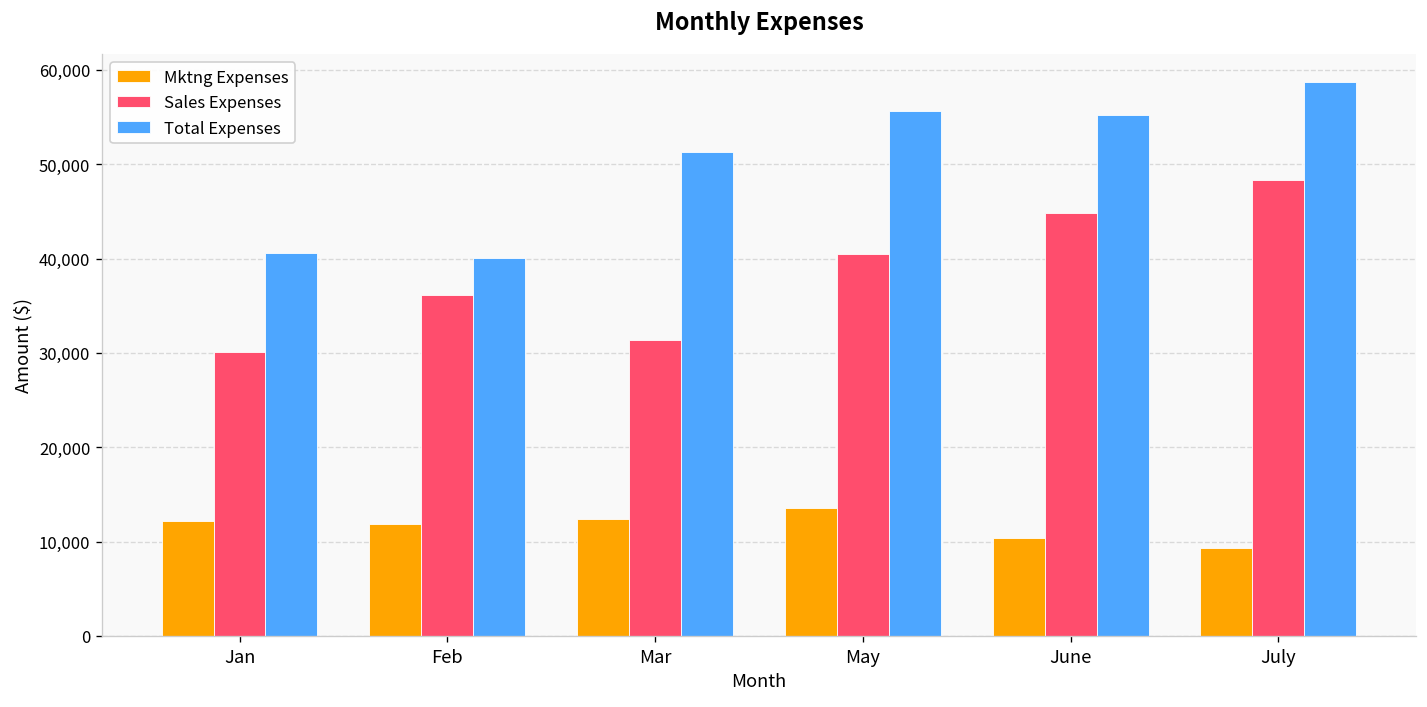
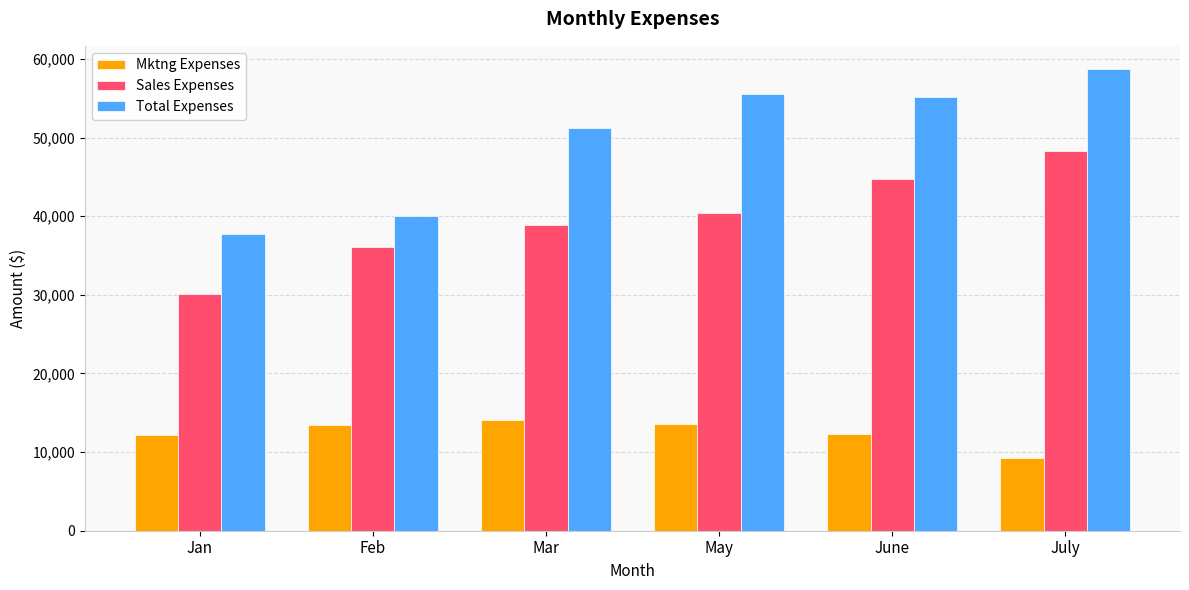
Total Expenses, Jan: 41,000 -> 38,000
Mktng Expenses, Feb: 12,000 -> 13,000
Mktng Expenses, Mar: 12,000 -> 14,000
Sales Expenses, Mar: 31,000 -> 39,000
Mktng Expenses, June: 10,000 -> 12,000
